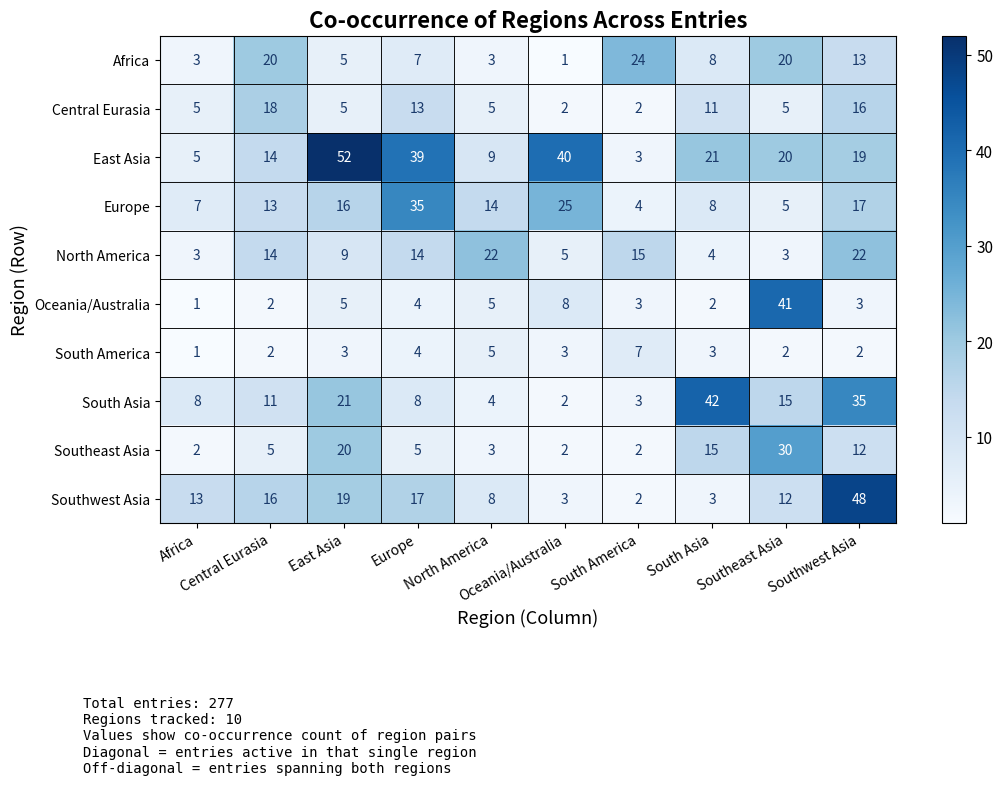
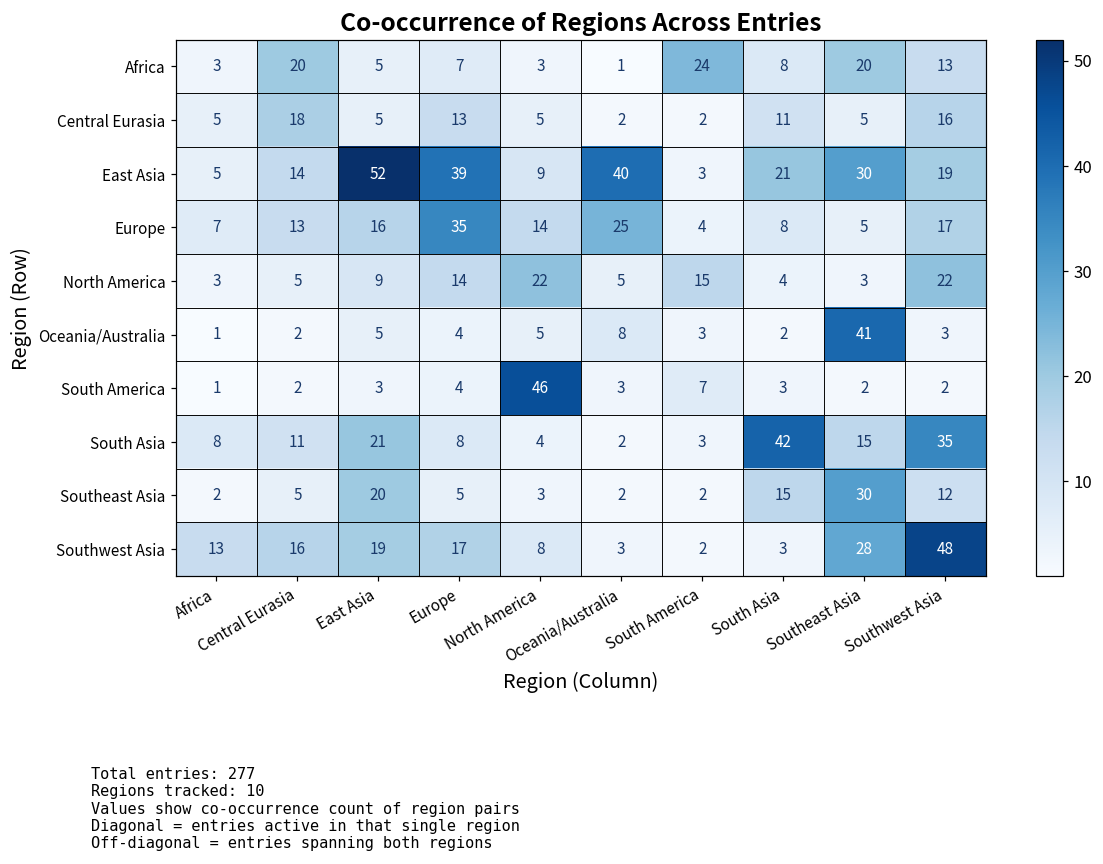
East Asia, Southeast Asia: 20 -> 30
North America, Central Eurasia: 14 -> 5
South America, North America: 5 -> 46
Southwest Asia, Southeast Asia: 12 -> 28
